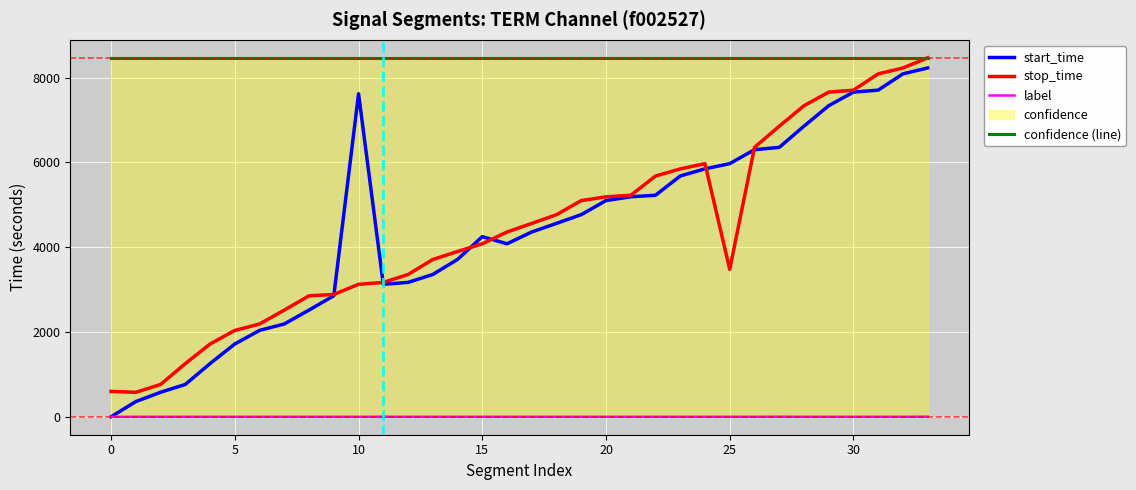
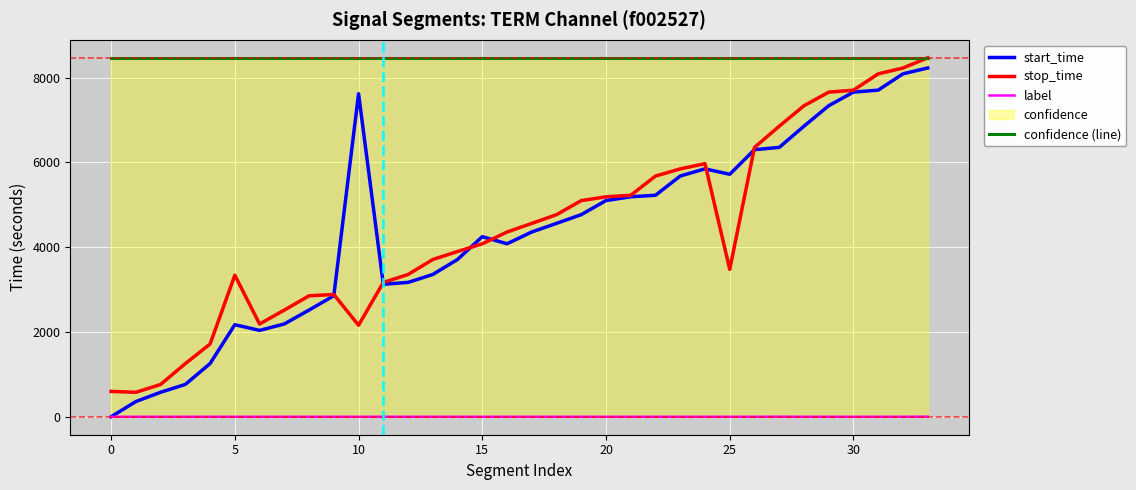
start_time, 5: 1700 -> 2200
stop_time, 5: 2000 -> 3300
stop_time, 10: 3100 -> 2200
start_time, 25: 6000 -> 5700
